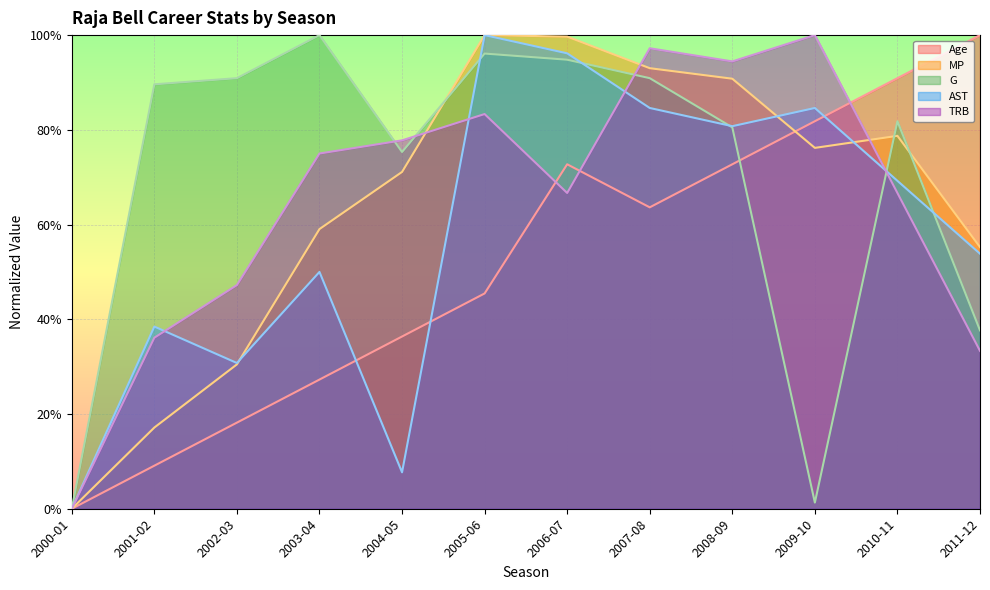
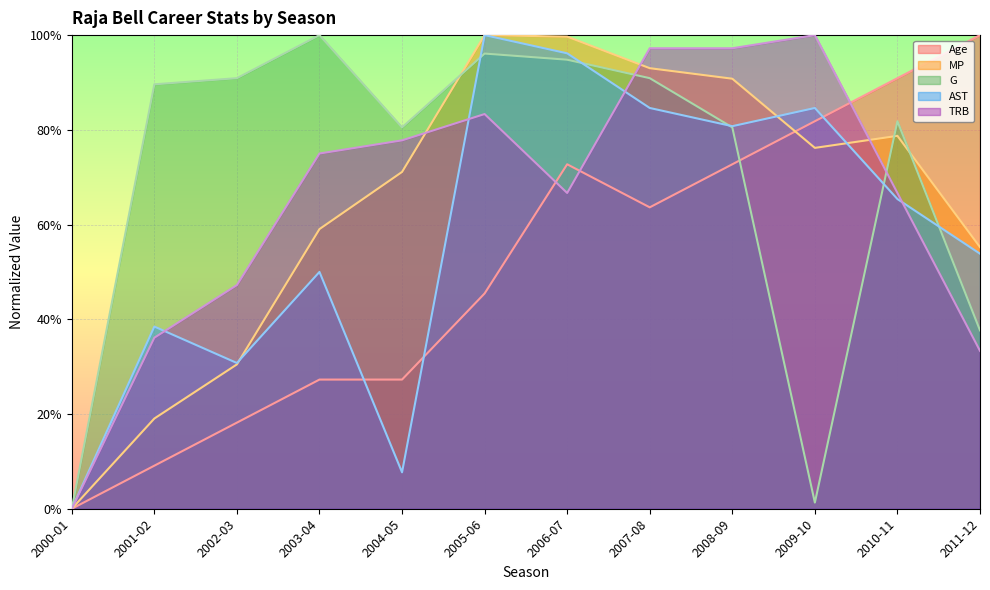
MP, 2001-02: 17% -> 19%
Age, 2004-05: 36% -> 27%
G, 2004-05: 75% -> 81%
TRB, 2008-09: 94% -> 97%
AST, 2010-11: 69% -> 65%
